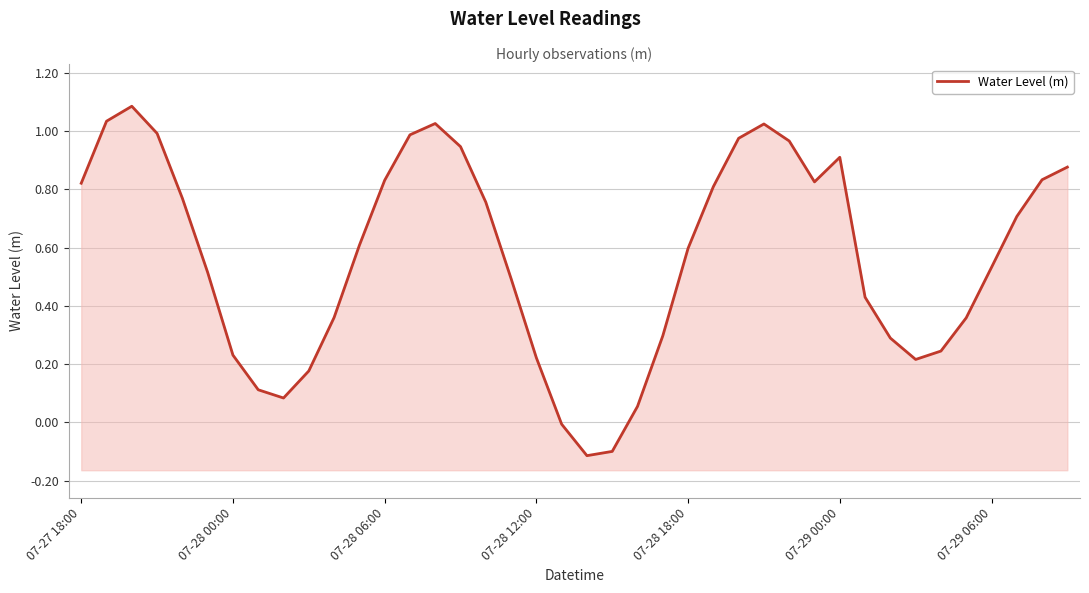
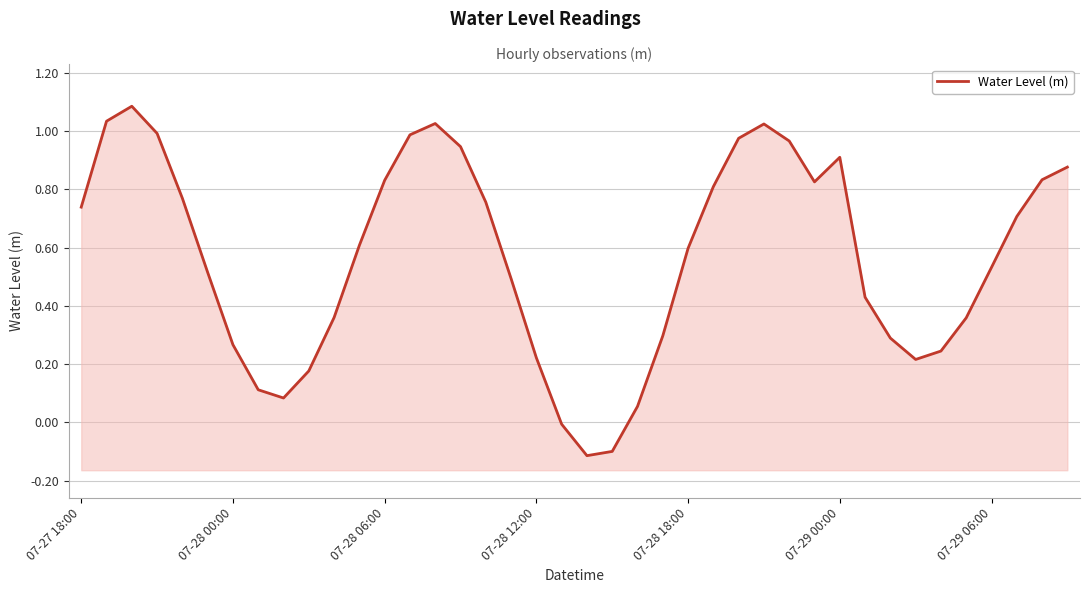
07-27 18:00: 0.82 -> 0.74
07-28 00:00: 0.23 -> 0.27
